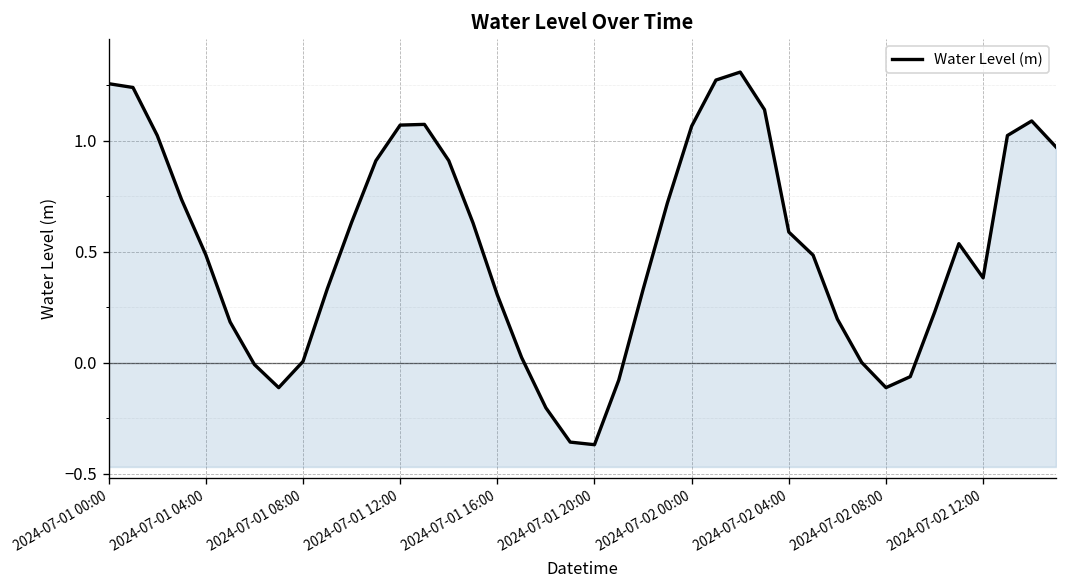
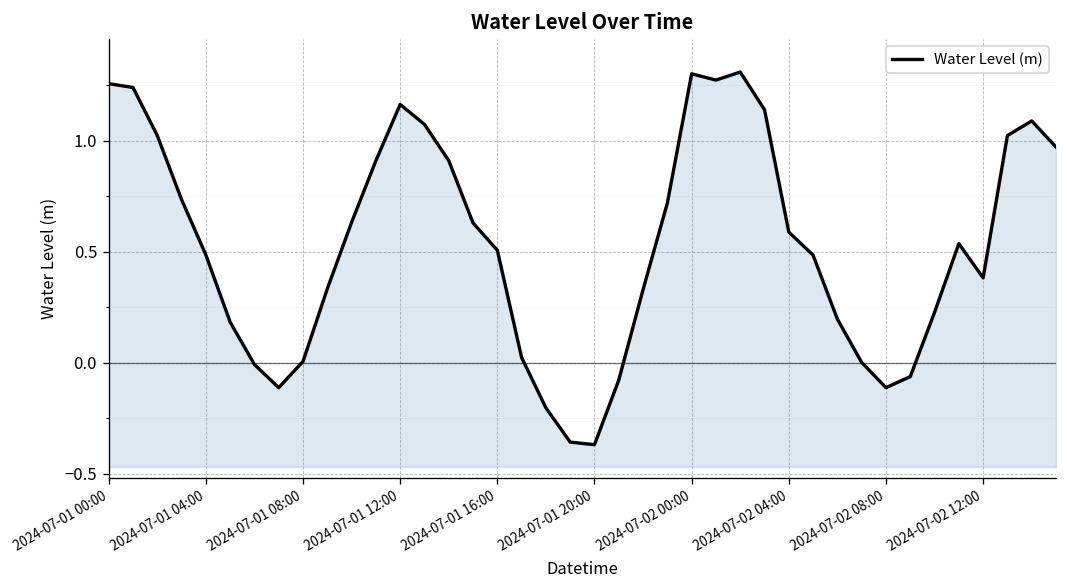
2024-07-01 12:00: 1.07 -> 1.16
2024-07-01 16:00: 0.31 -> 0.51
2024-07-02 00:00: 1.07 -> 1.30
